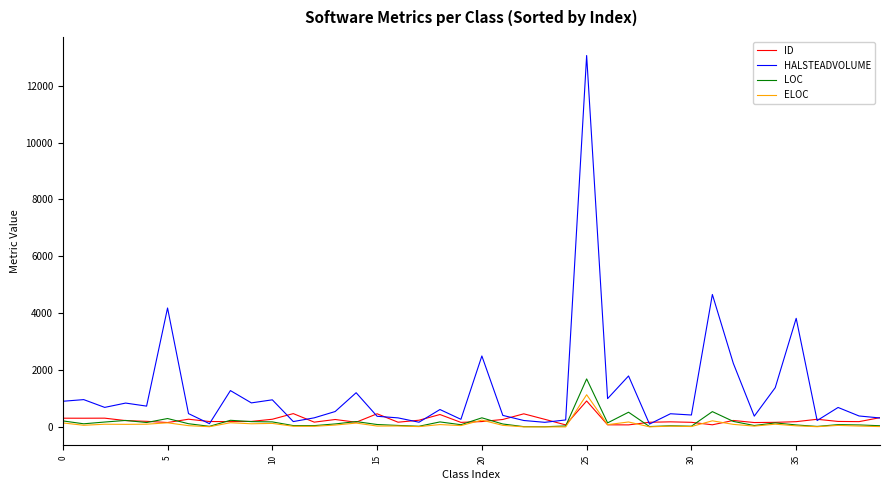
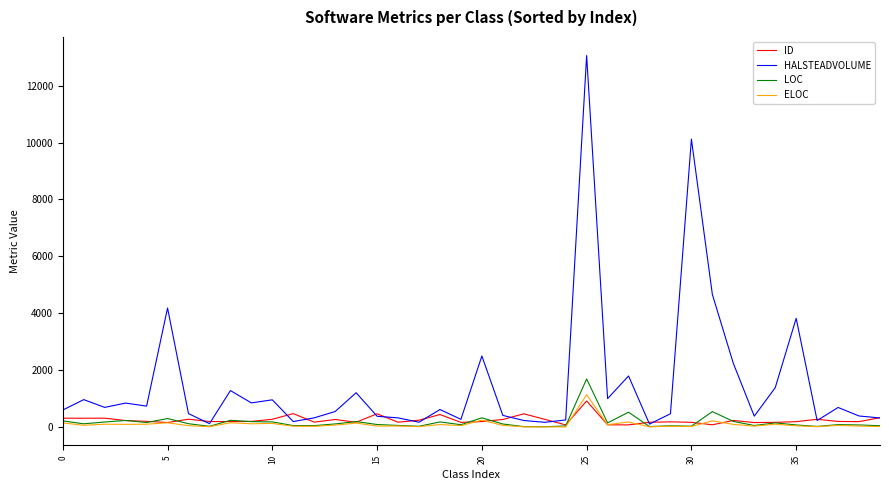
HALSTEADVOLUME, 0: 900 -> 600
HALSTEADVOLUME, 30: 400 -> 10100
